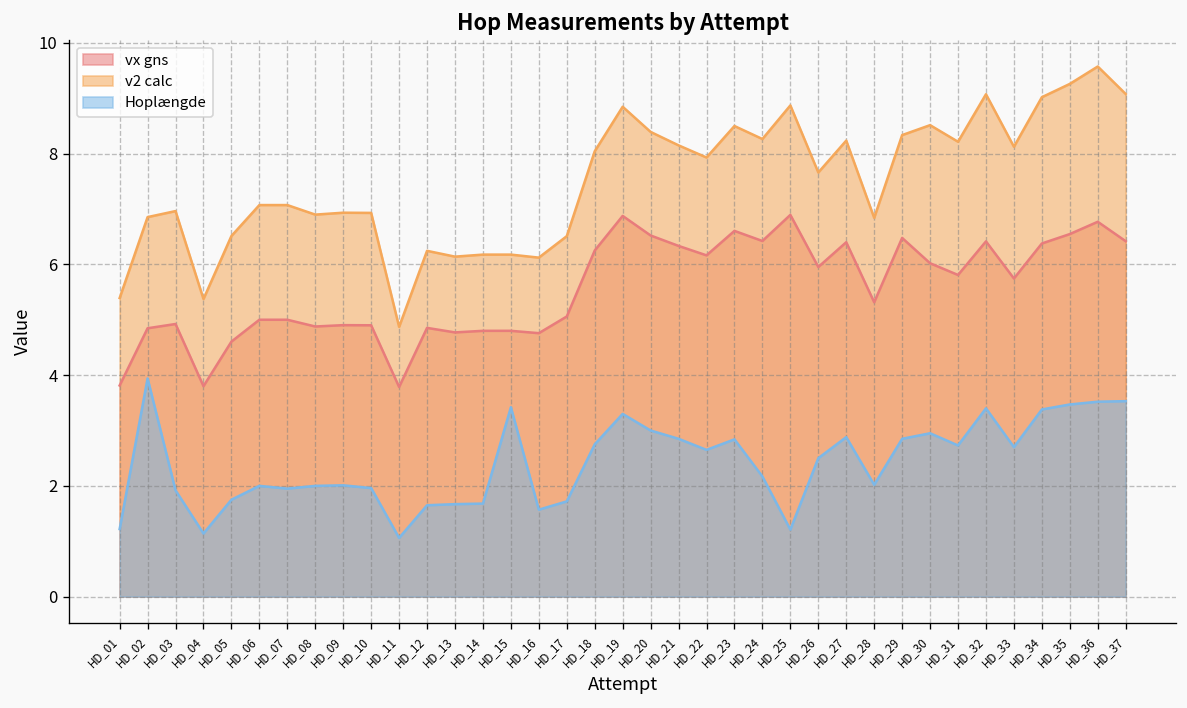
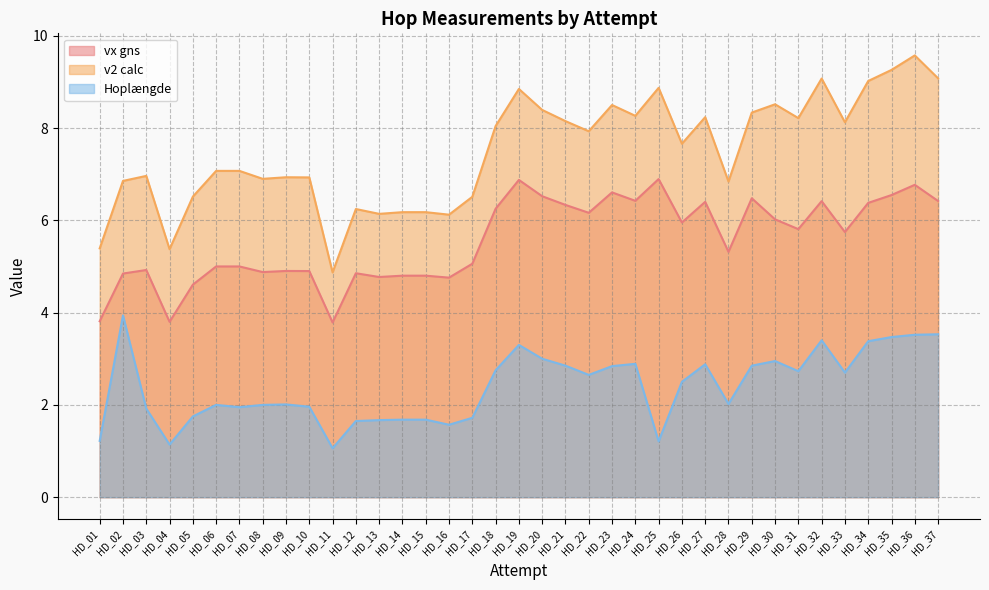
Hoplængde, HD_15: 3.4 -> 1.7
Hoplængde, HD_24: 2.2 -> 2.9
